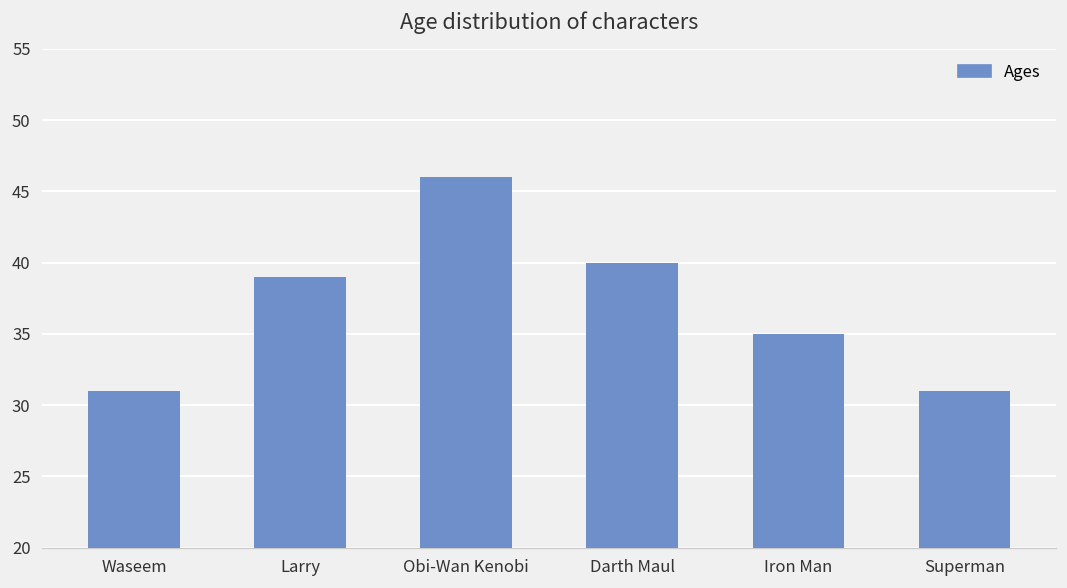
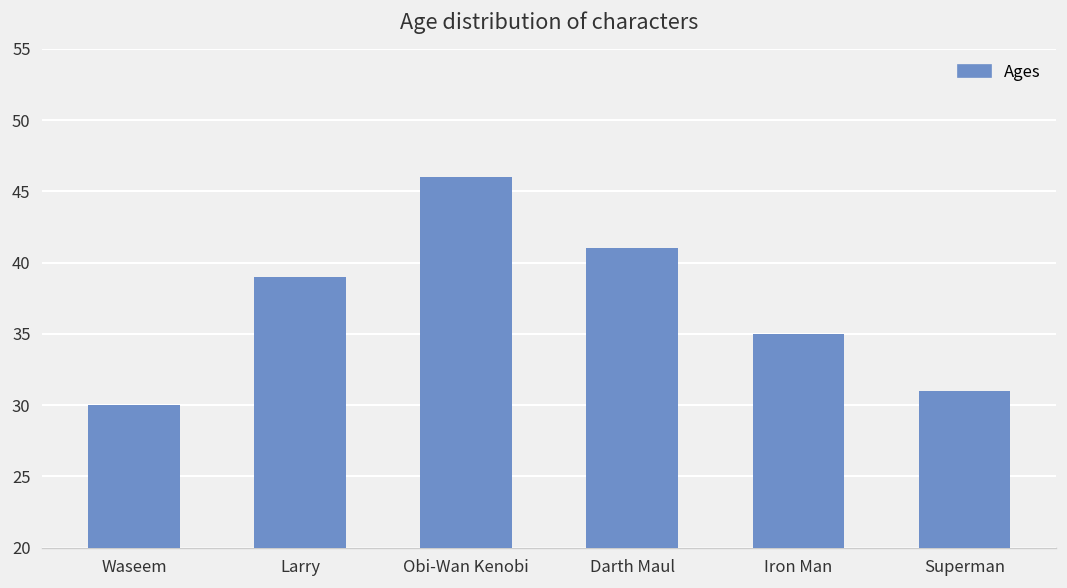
Waseem: 31 -> 30
Darth Maul: 40 -> 41
